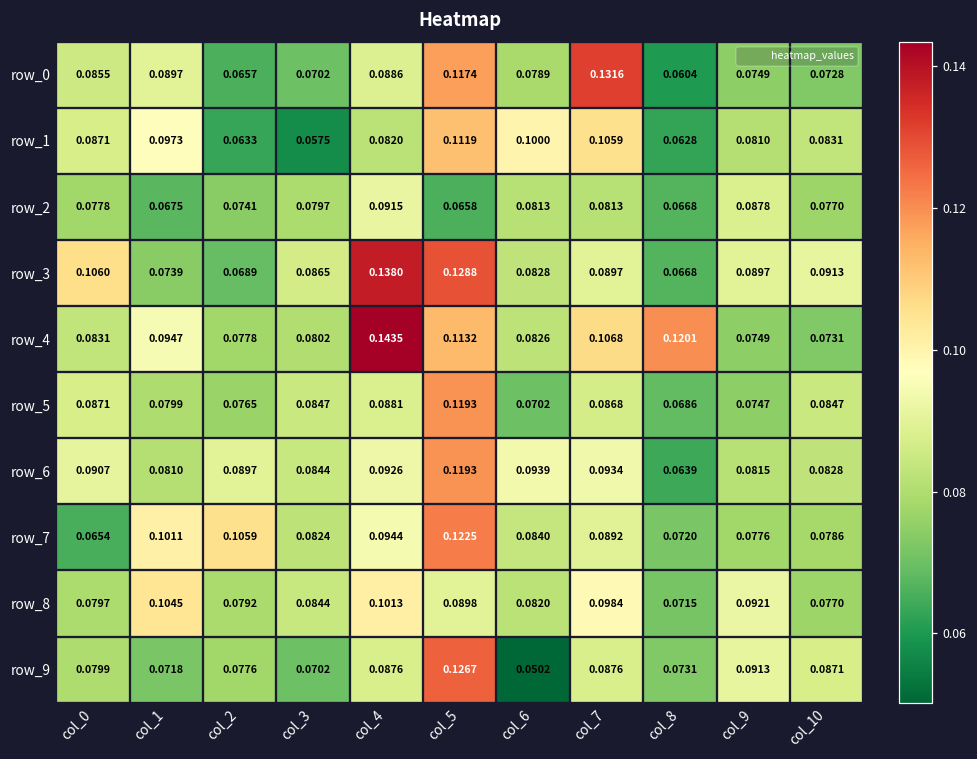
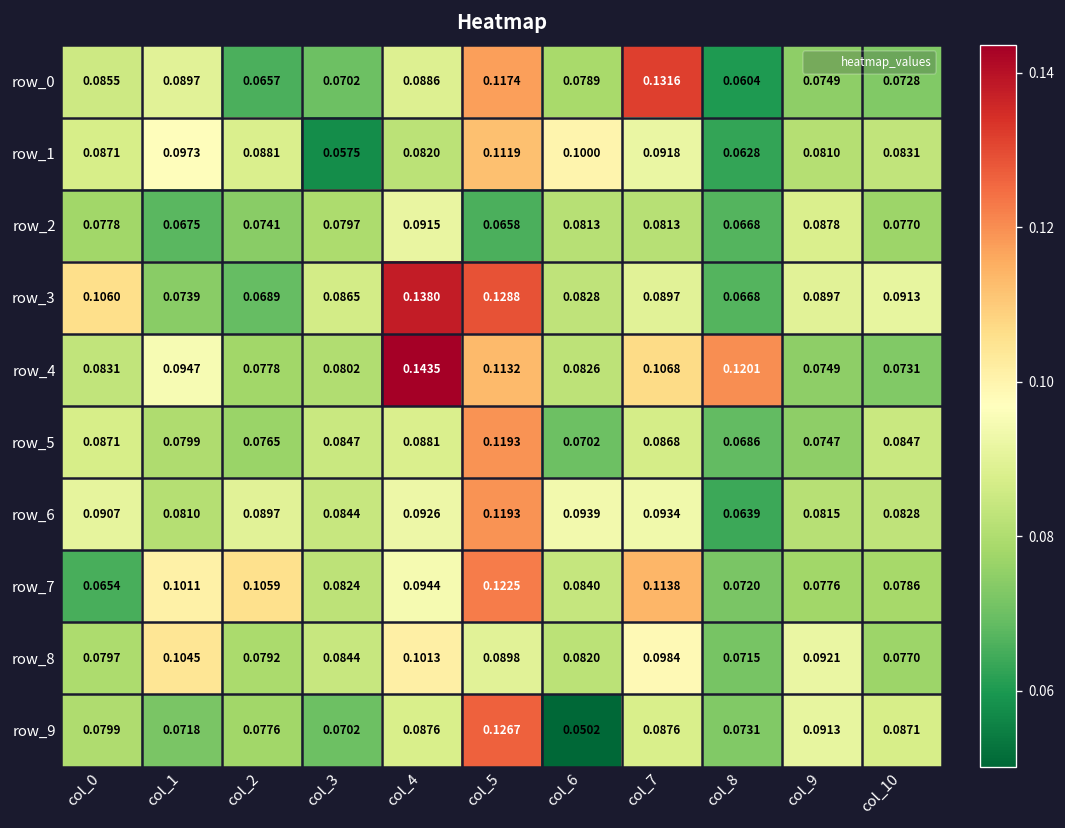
row_1, col_2: 0.0633 -> 0.0881
row_1, col_7: 0.1059 -> 0.0918
row_7, col_7: 0.0892 -> 0.1138
